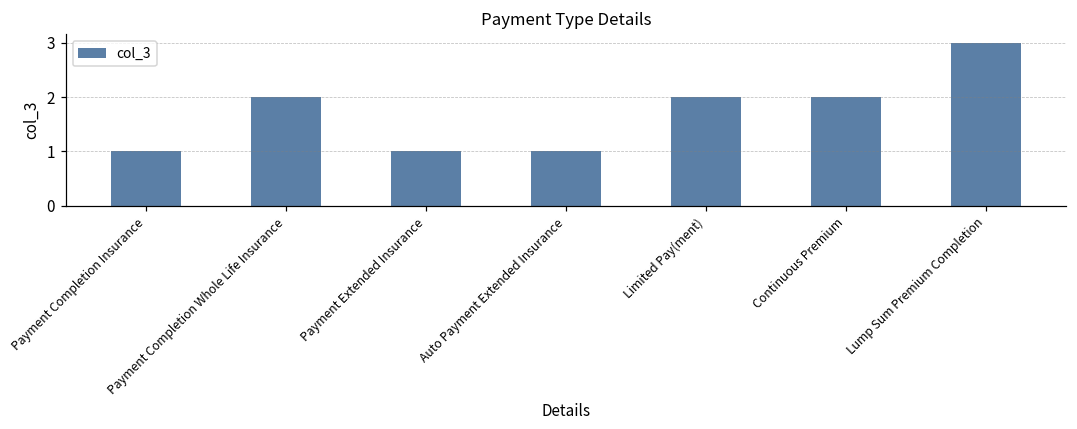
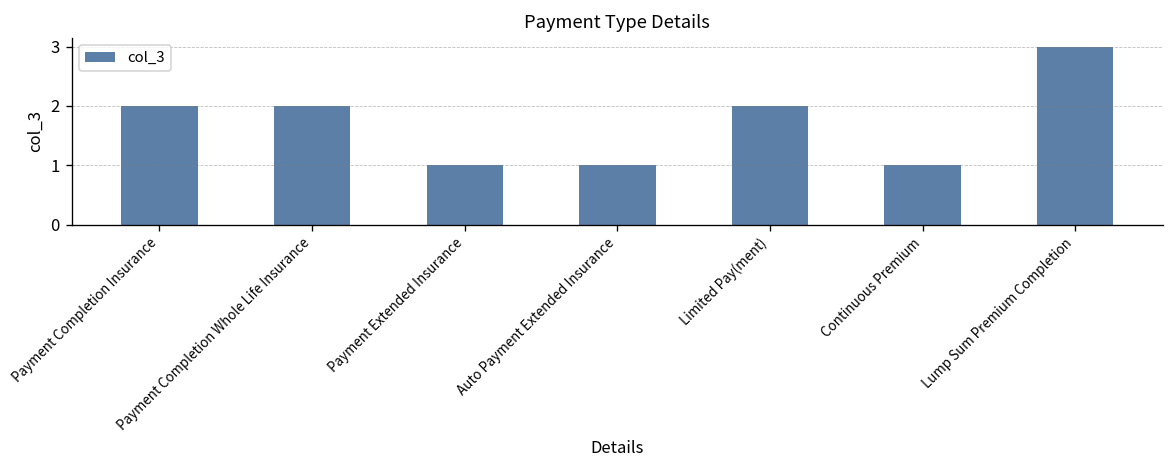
Payment Completion Insurance: 1 -> 2
Continuous Premium: 2 -> 1
